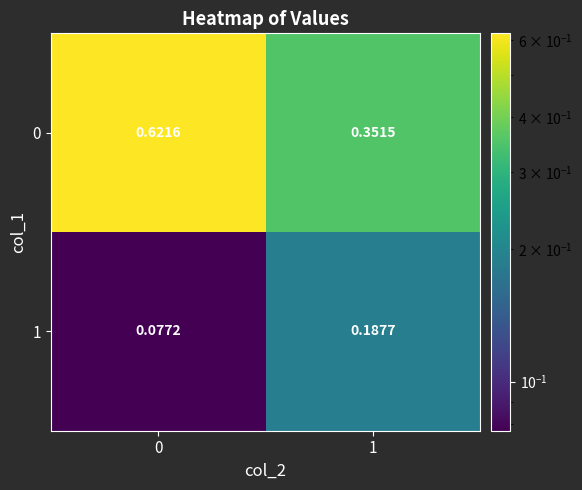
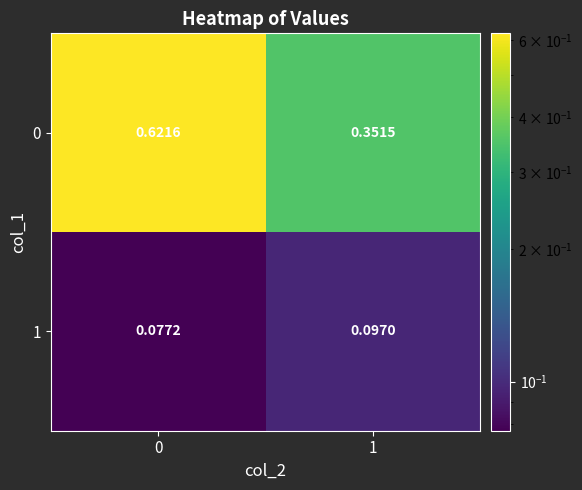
1, 1: 0.1877 -> 0.0970
